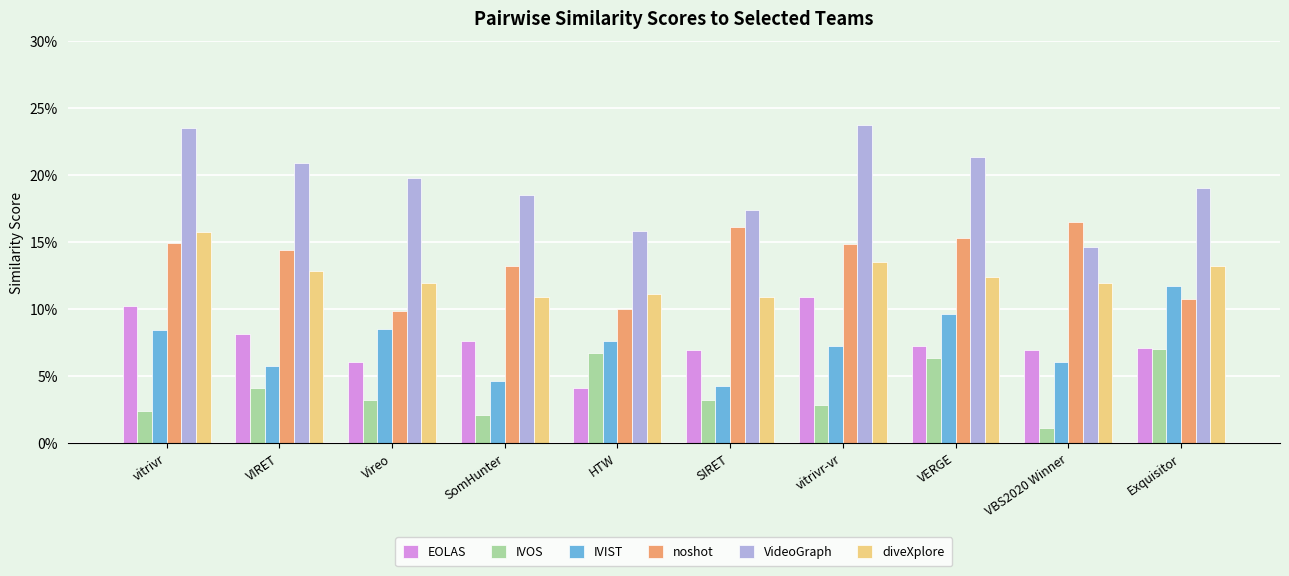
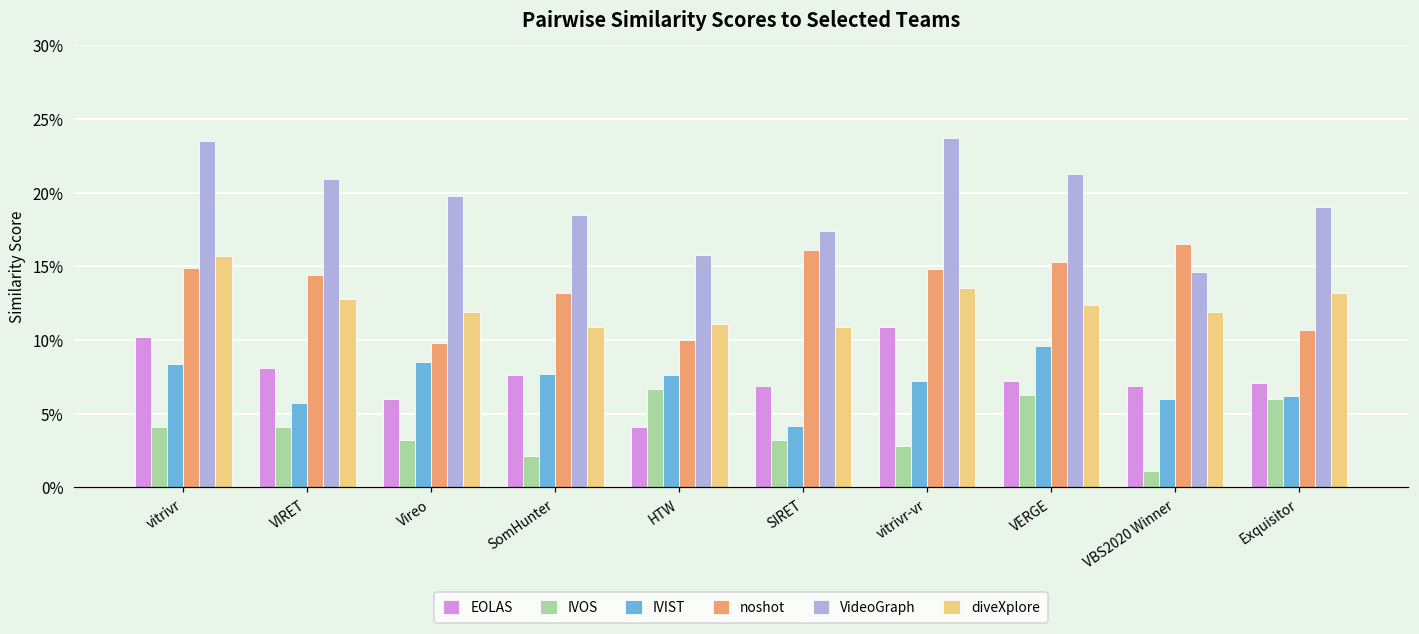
IVOS, vitrivr: 2.4% -> 4.1%
IVIST, SomHunter: 4.6% -> 7.7%
IVOS, Exquisitor: 7.0% -> 6.0%
IVIST, Exquisitor: 11.7% -> 6.2%
